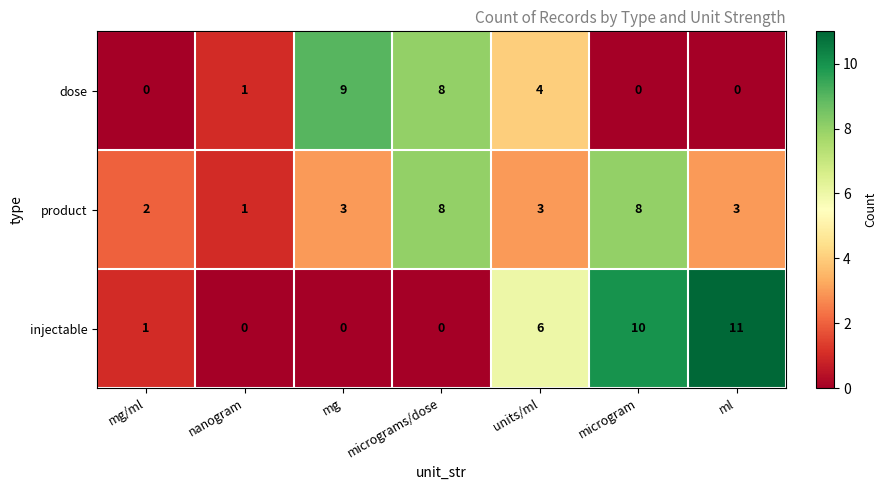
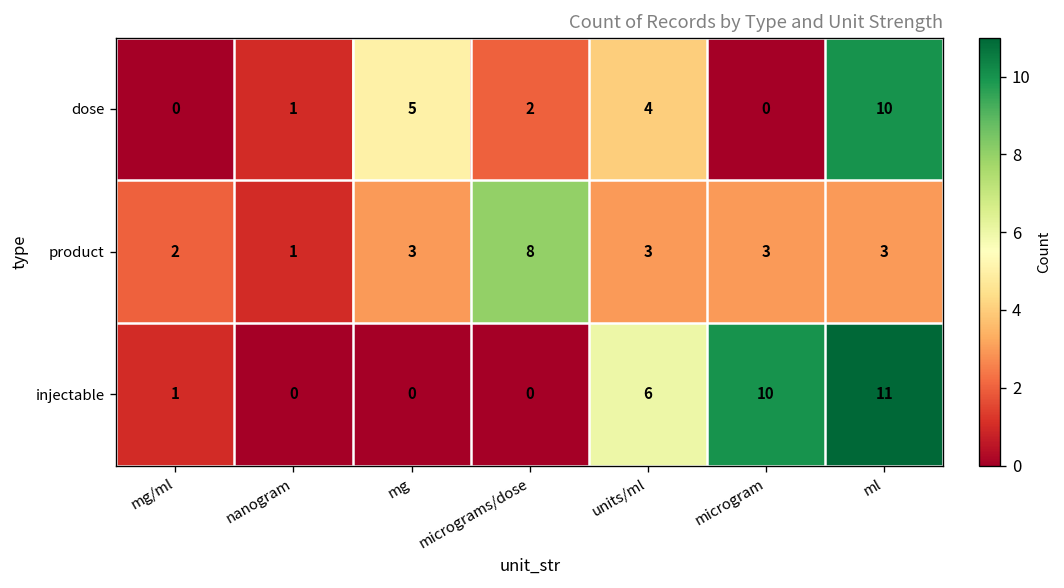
dose, mg: 9 -> 5
dose, micrograms/dose: 8 -> 2
dose, ml: 0 -> 10
product, microgram: 8 -> 3
